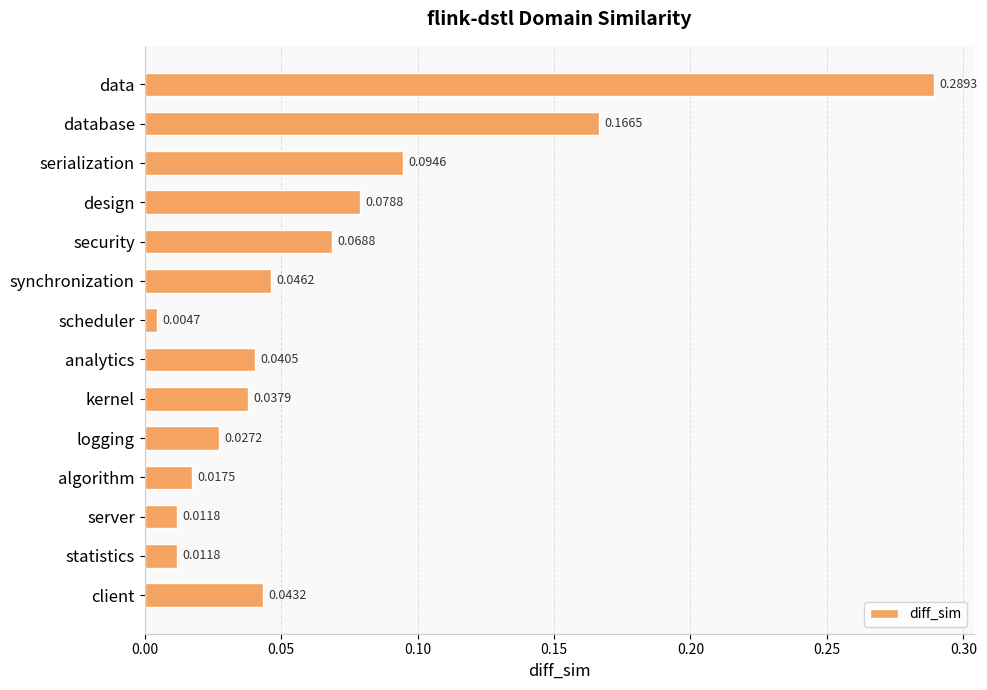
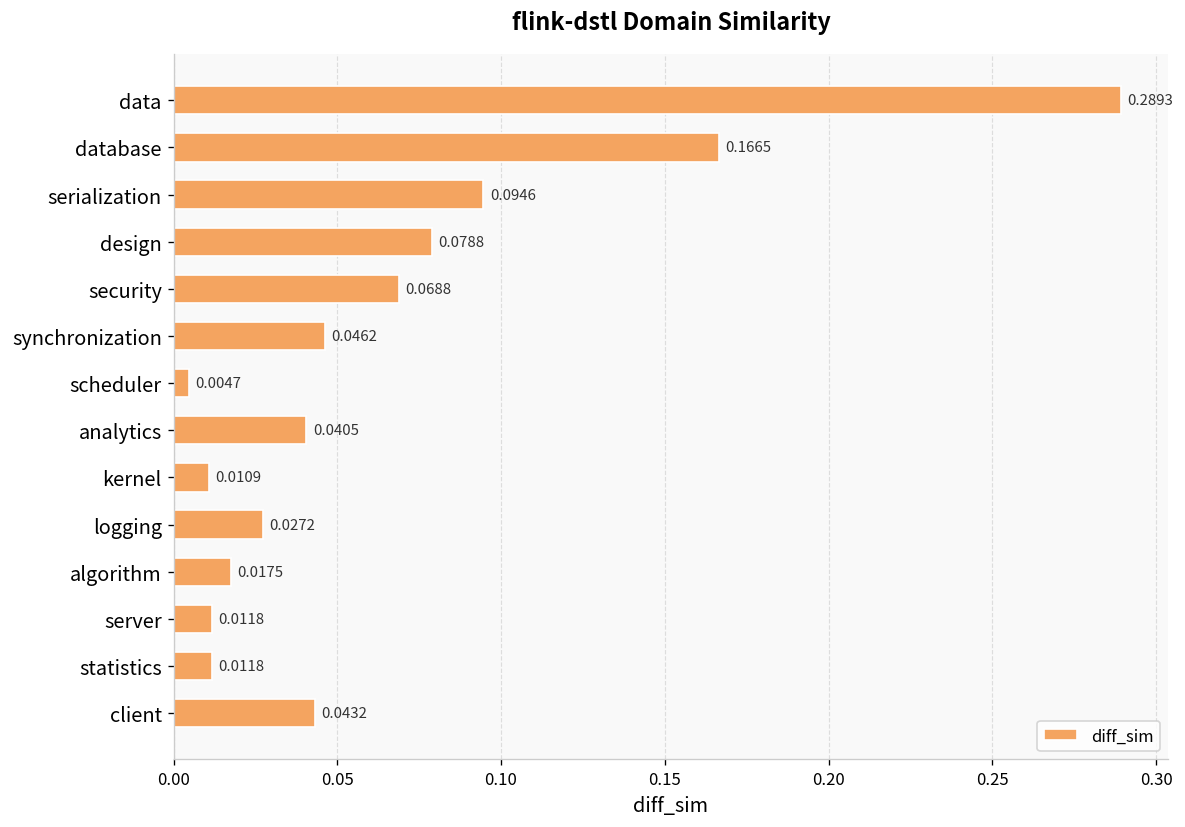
kernel: 0.0379 -> 0.0109
